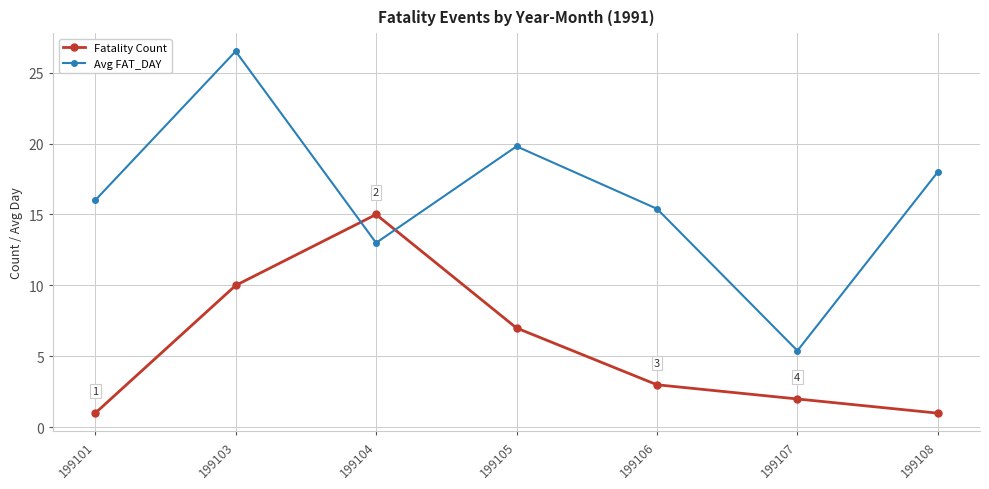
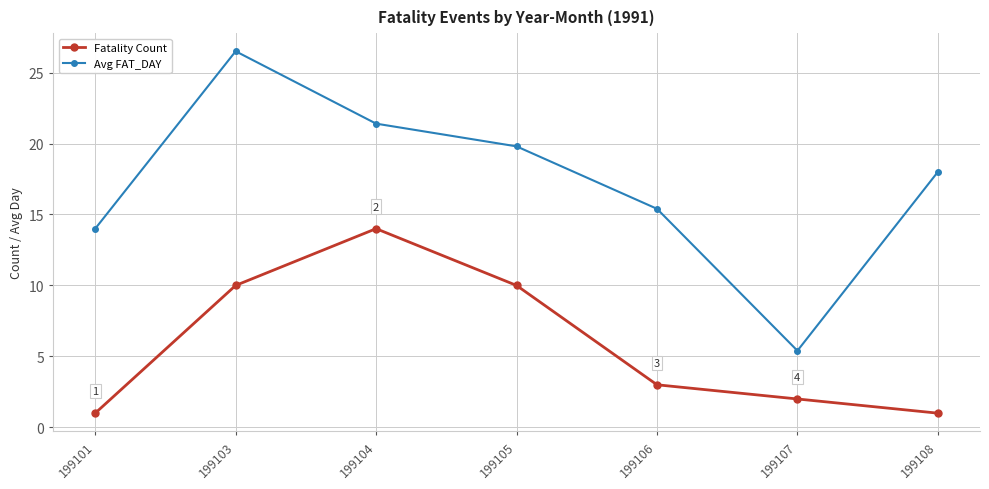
Avg FAT_DAY, 199101: 16 -> 14
Fatality Count, 199104: 15 -> 14
Avg FAT_DAY, 199104: 13.0 -> 21.4
Fatality Count, 199105: 7 -> 10
